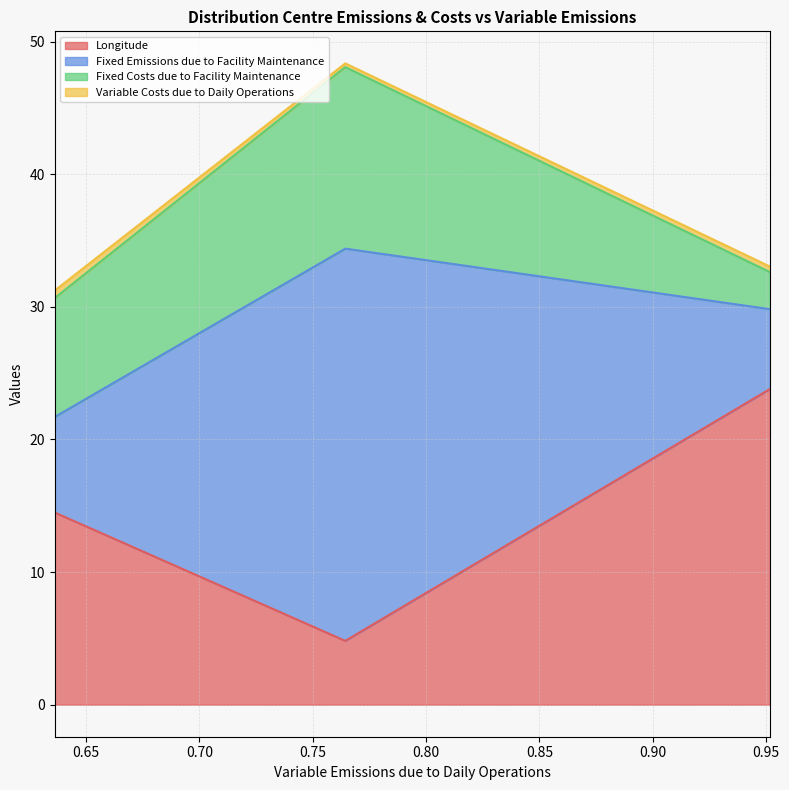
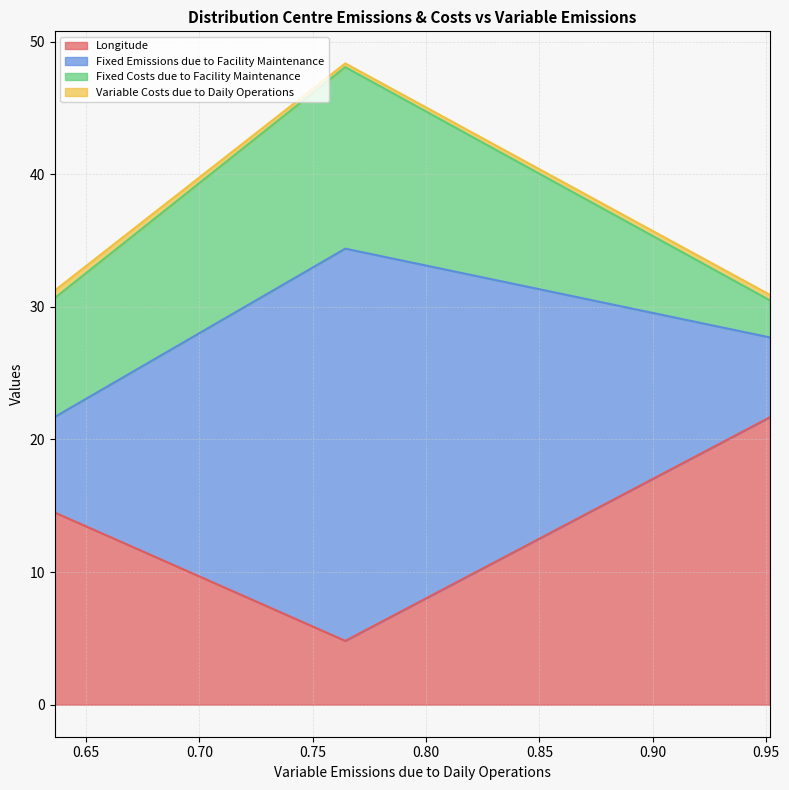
Longitude, 0.95: 23.8 -> 21.7
